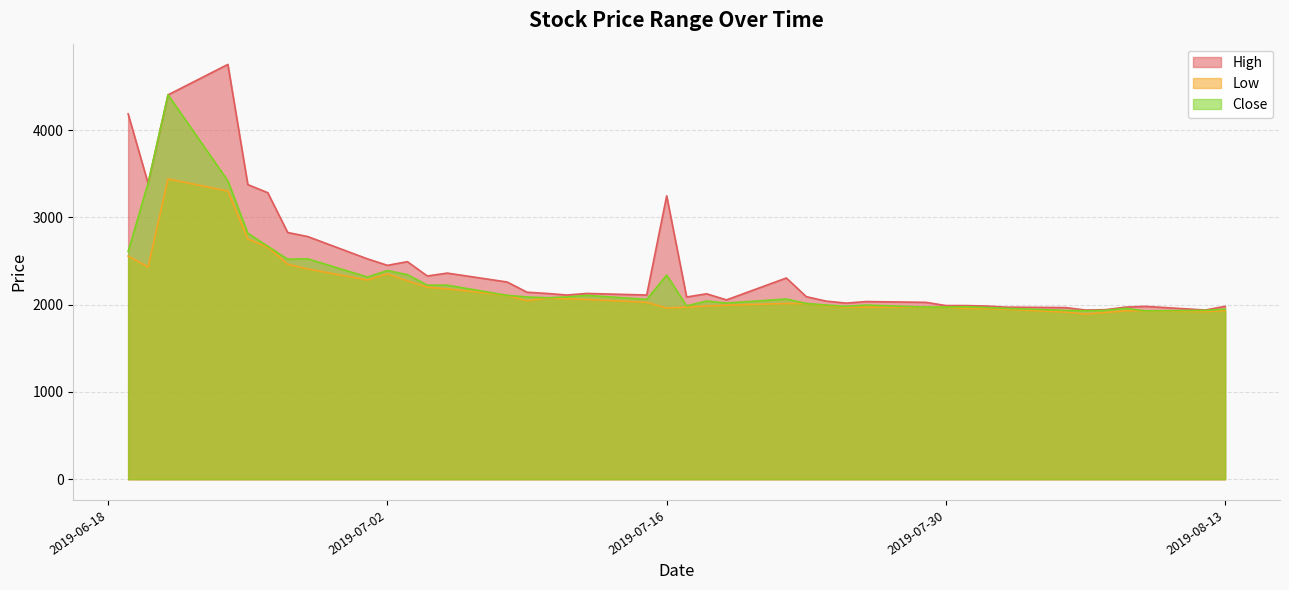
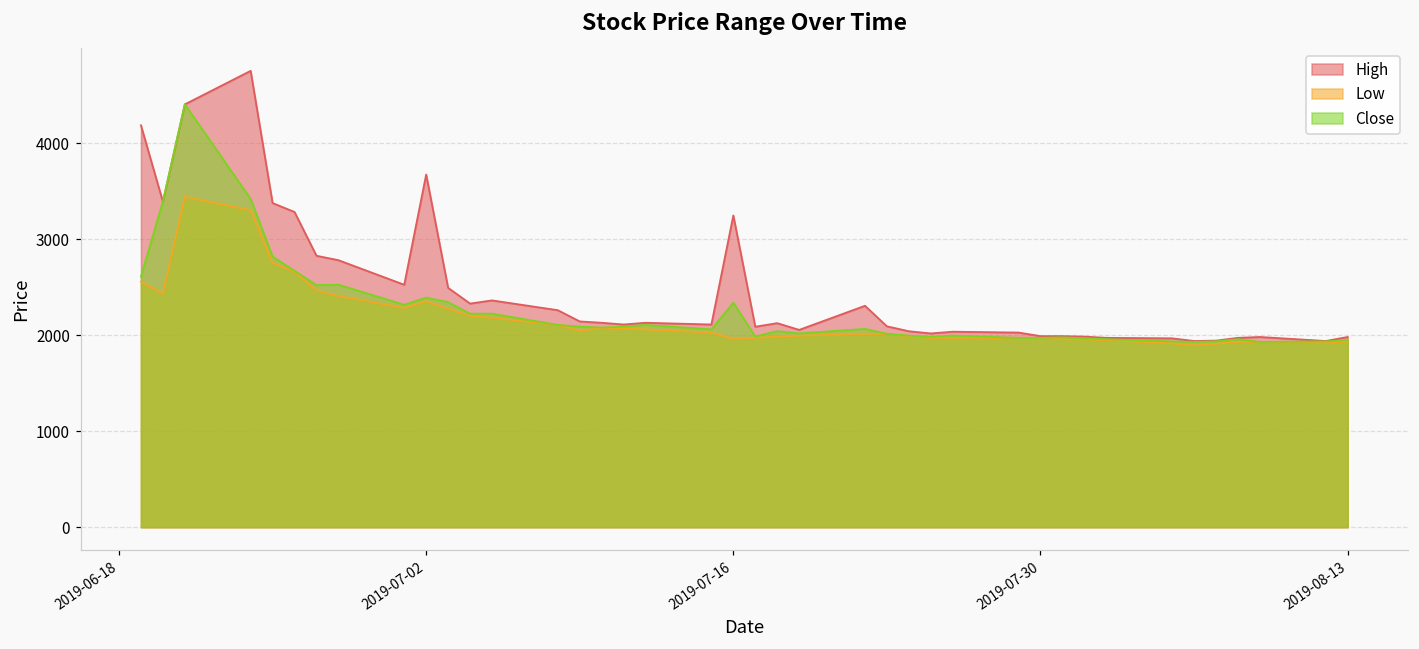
High, 2019-07-02: 2500 -> 3700
